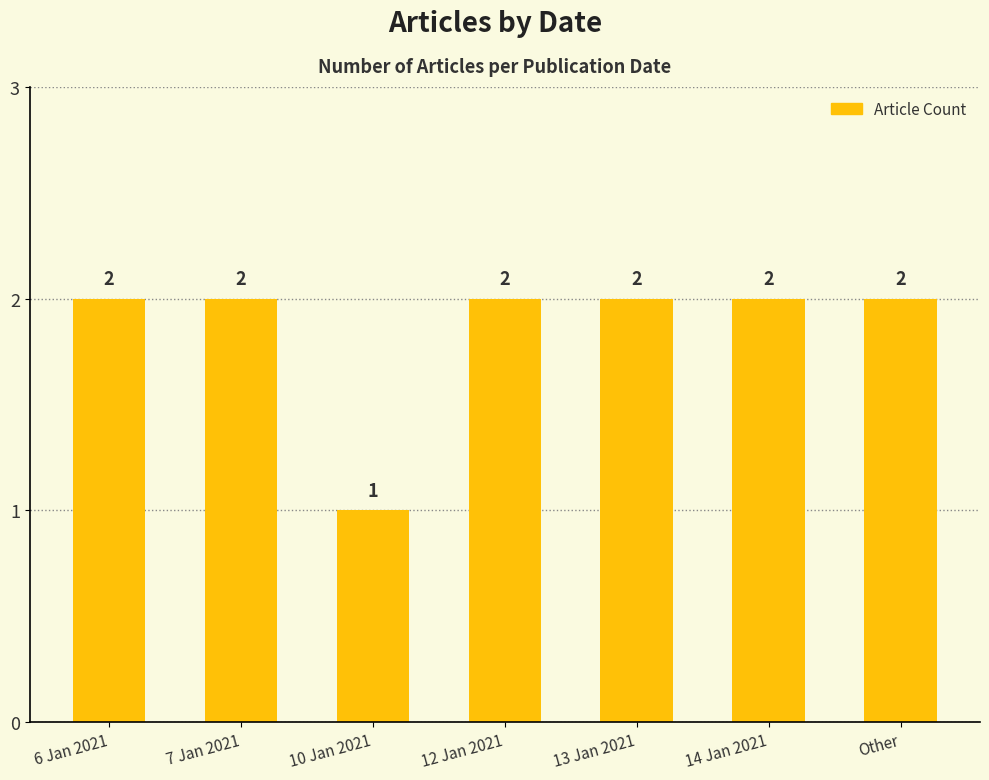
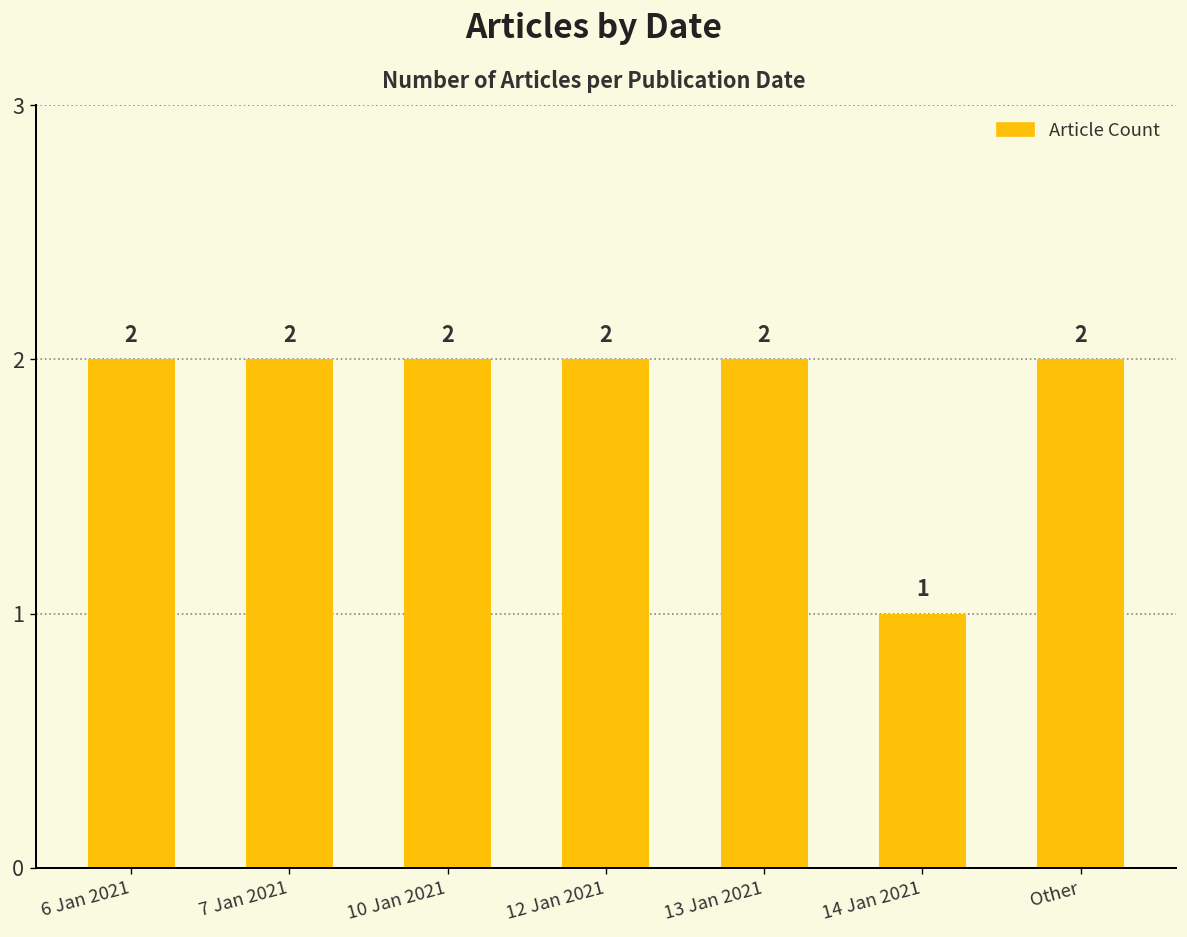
10 Jan 2021: 1 -> 2
14 Jan 2021: 2 -> 1
